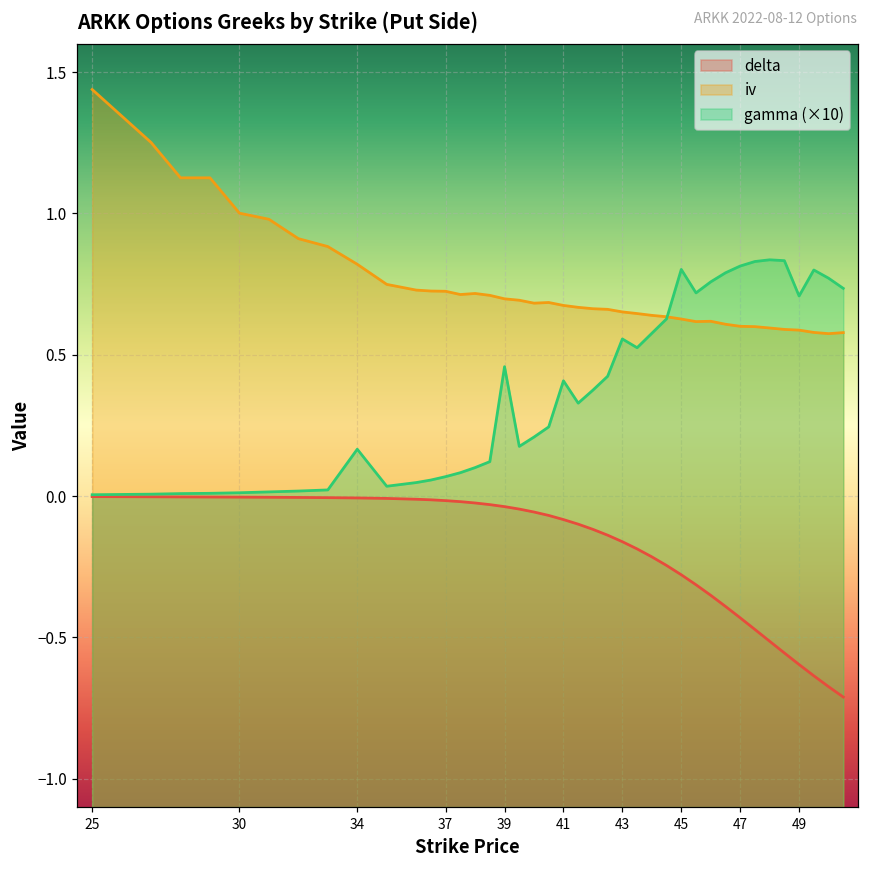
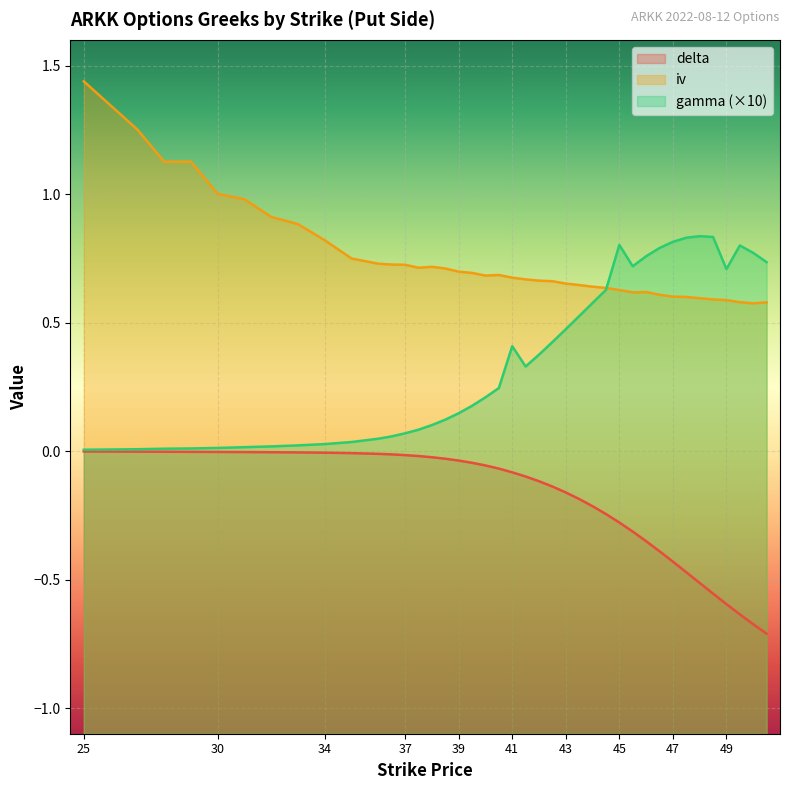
gamma (×10), 34: 0.17 -> 0.03
gamma (×10), 39: 0.46 -> 0.15
gamma (×10), 43: 0.56 -> 0.47
